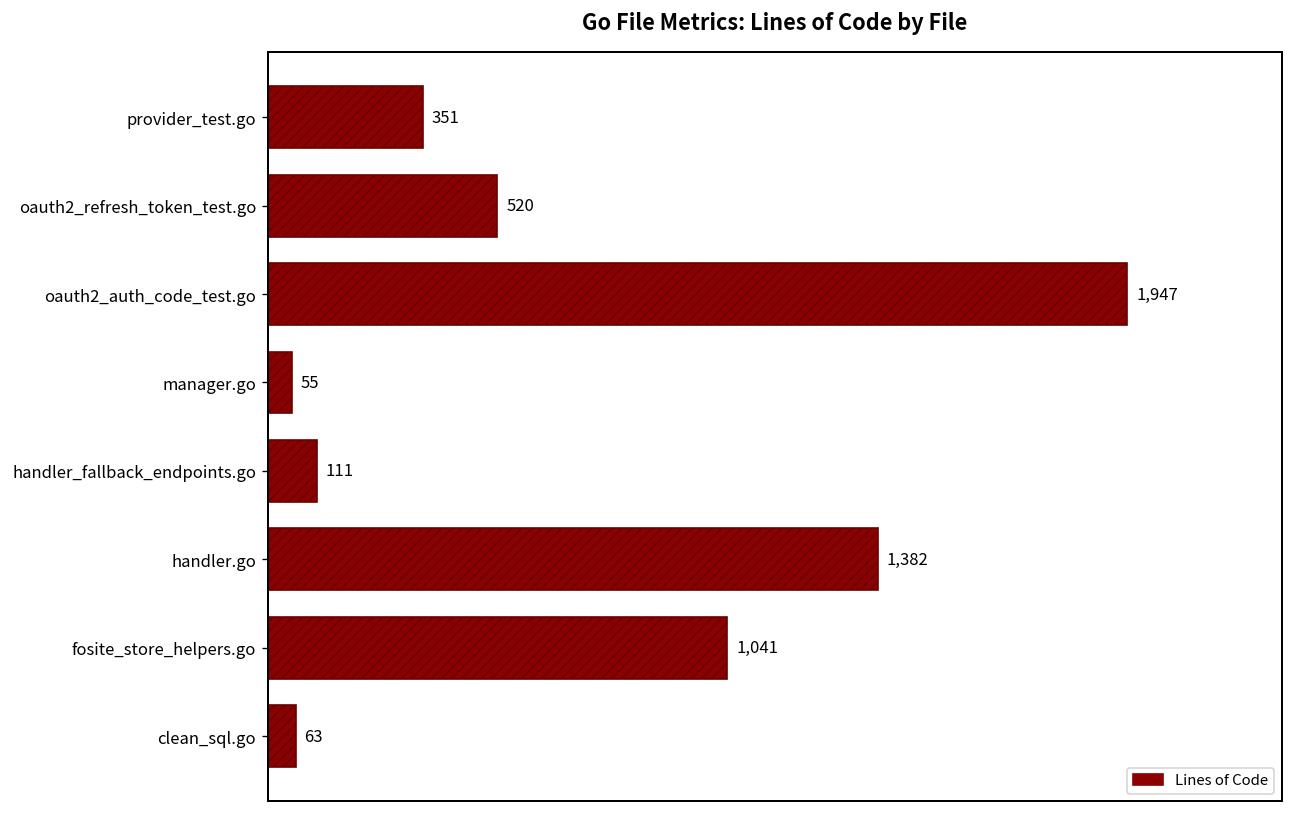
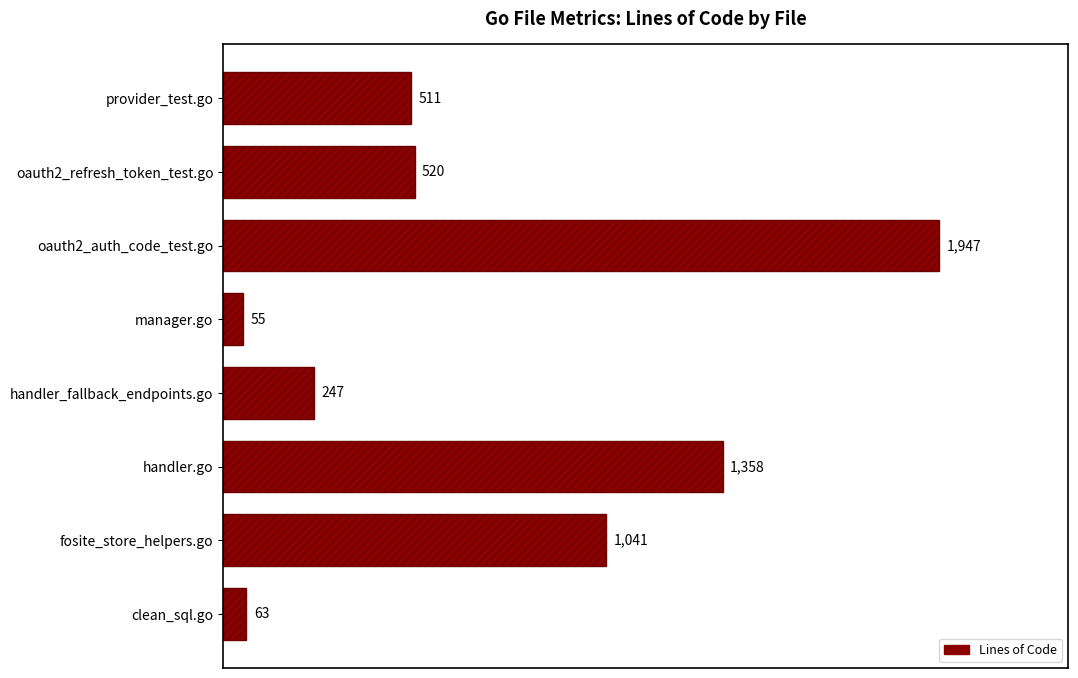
provider_test.go: 351 -> 511
handler_fallback_endpoints.go: 111 -> 247
handler.go: 1,382 -> 1,358
